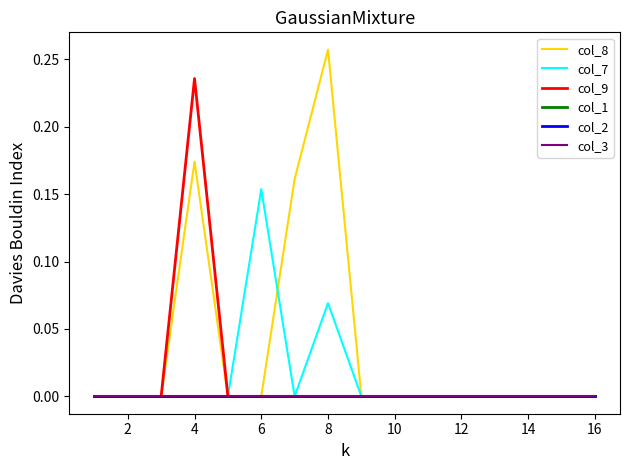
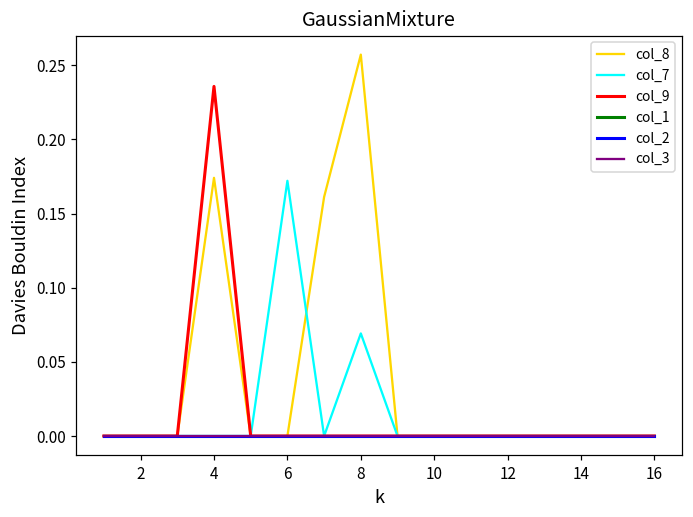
col_7, 6: 0.154 -> 0.172
